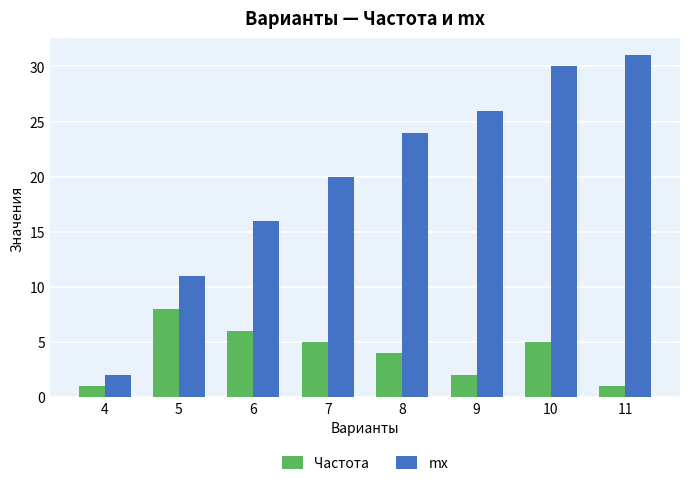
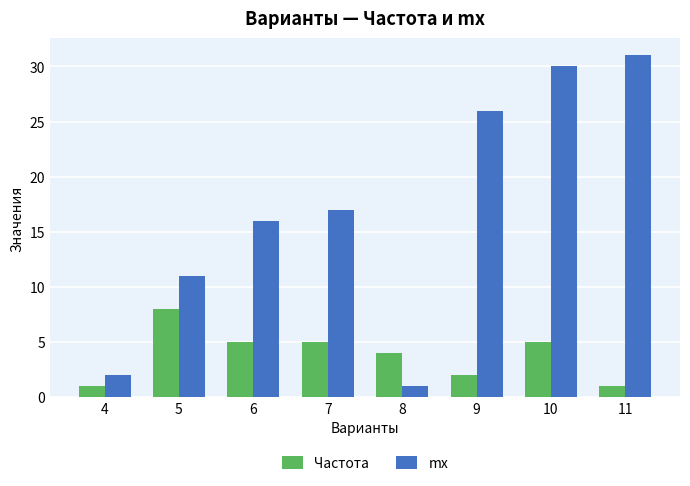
Частота, 6: 6 -> 5
mx, 7: 20 -> 17
mx, 8: 24 -> 1
